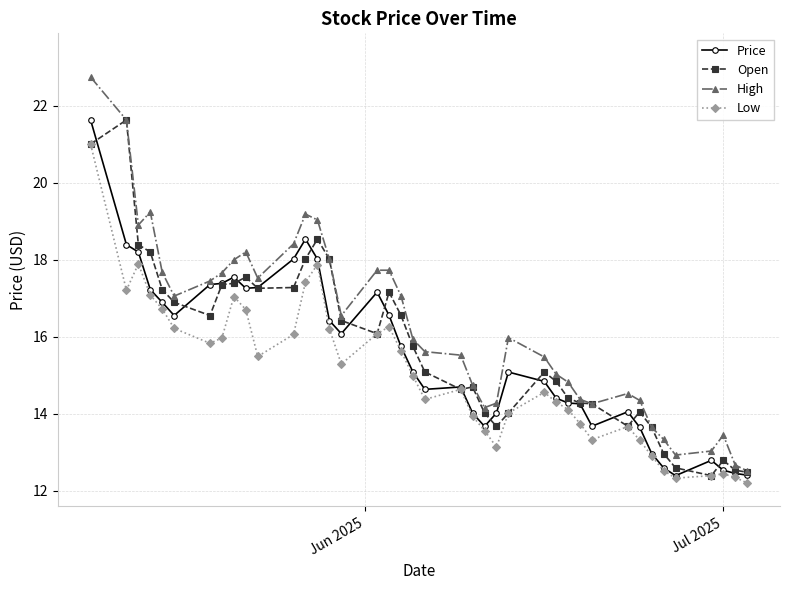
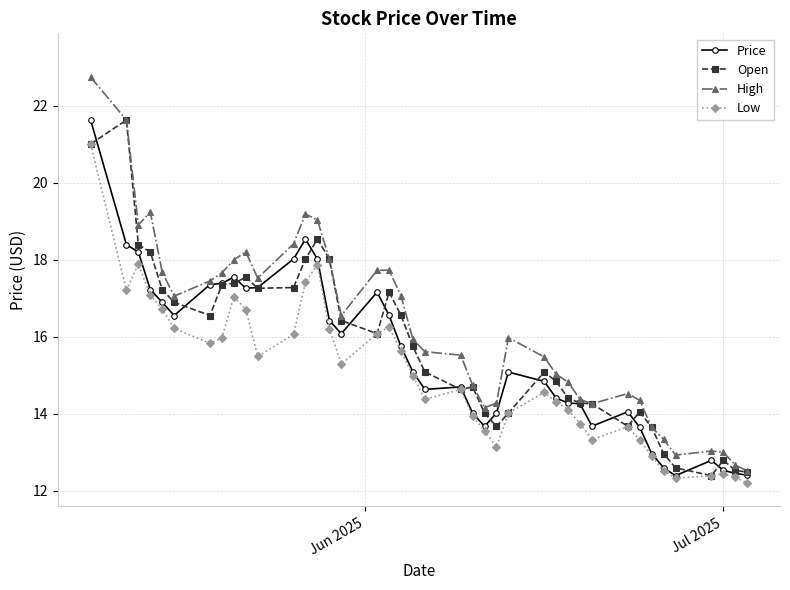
High, Jul 2025: 13.4 -> 13.0
